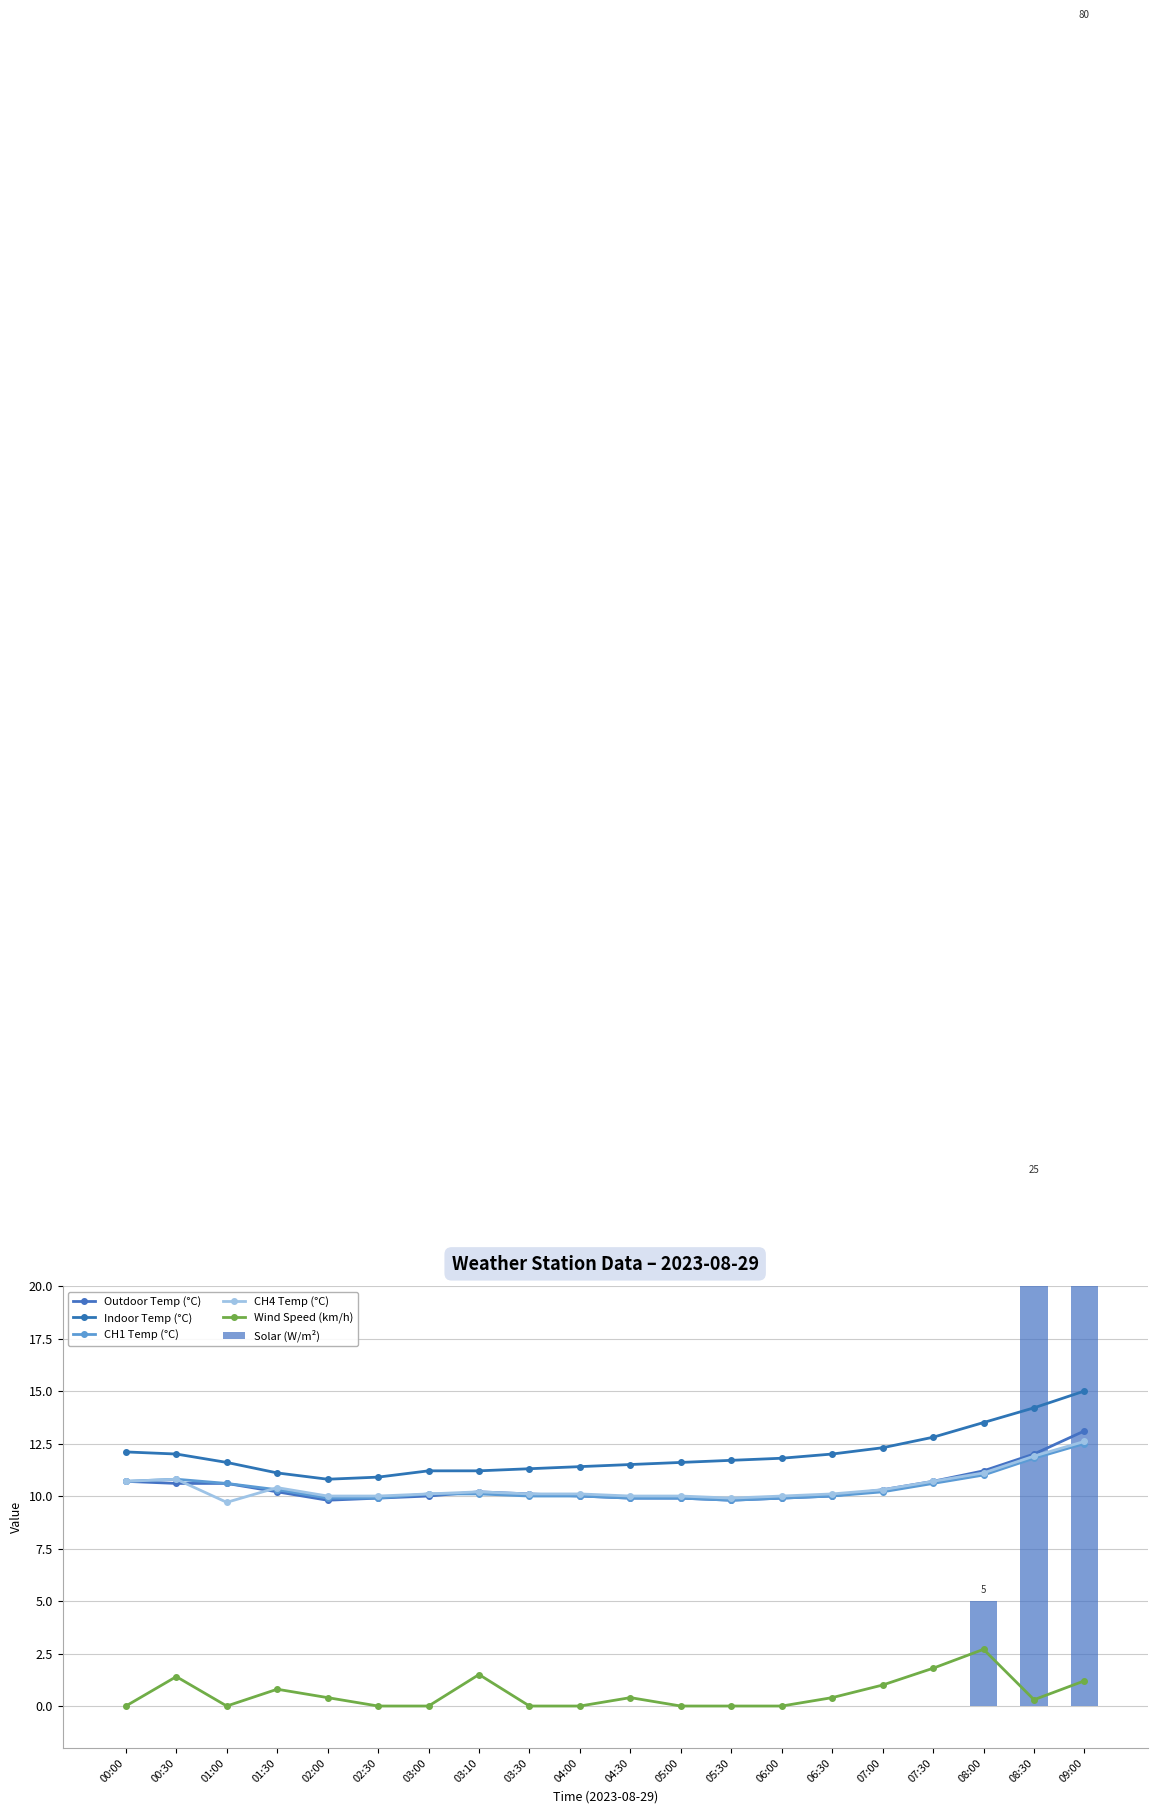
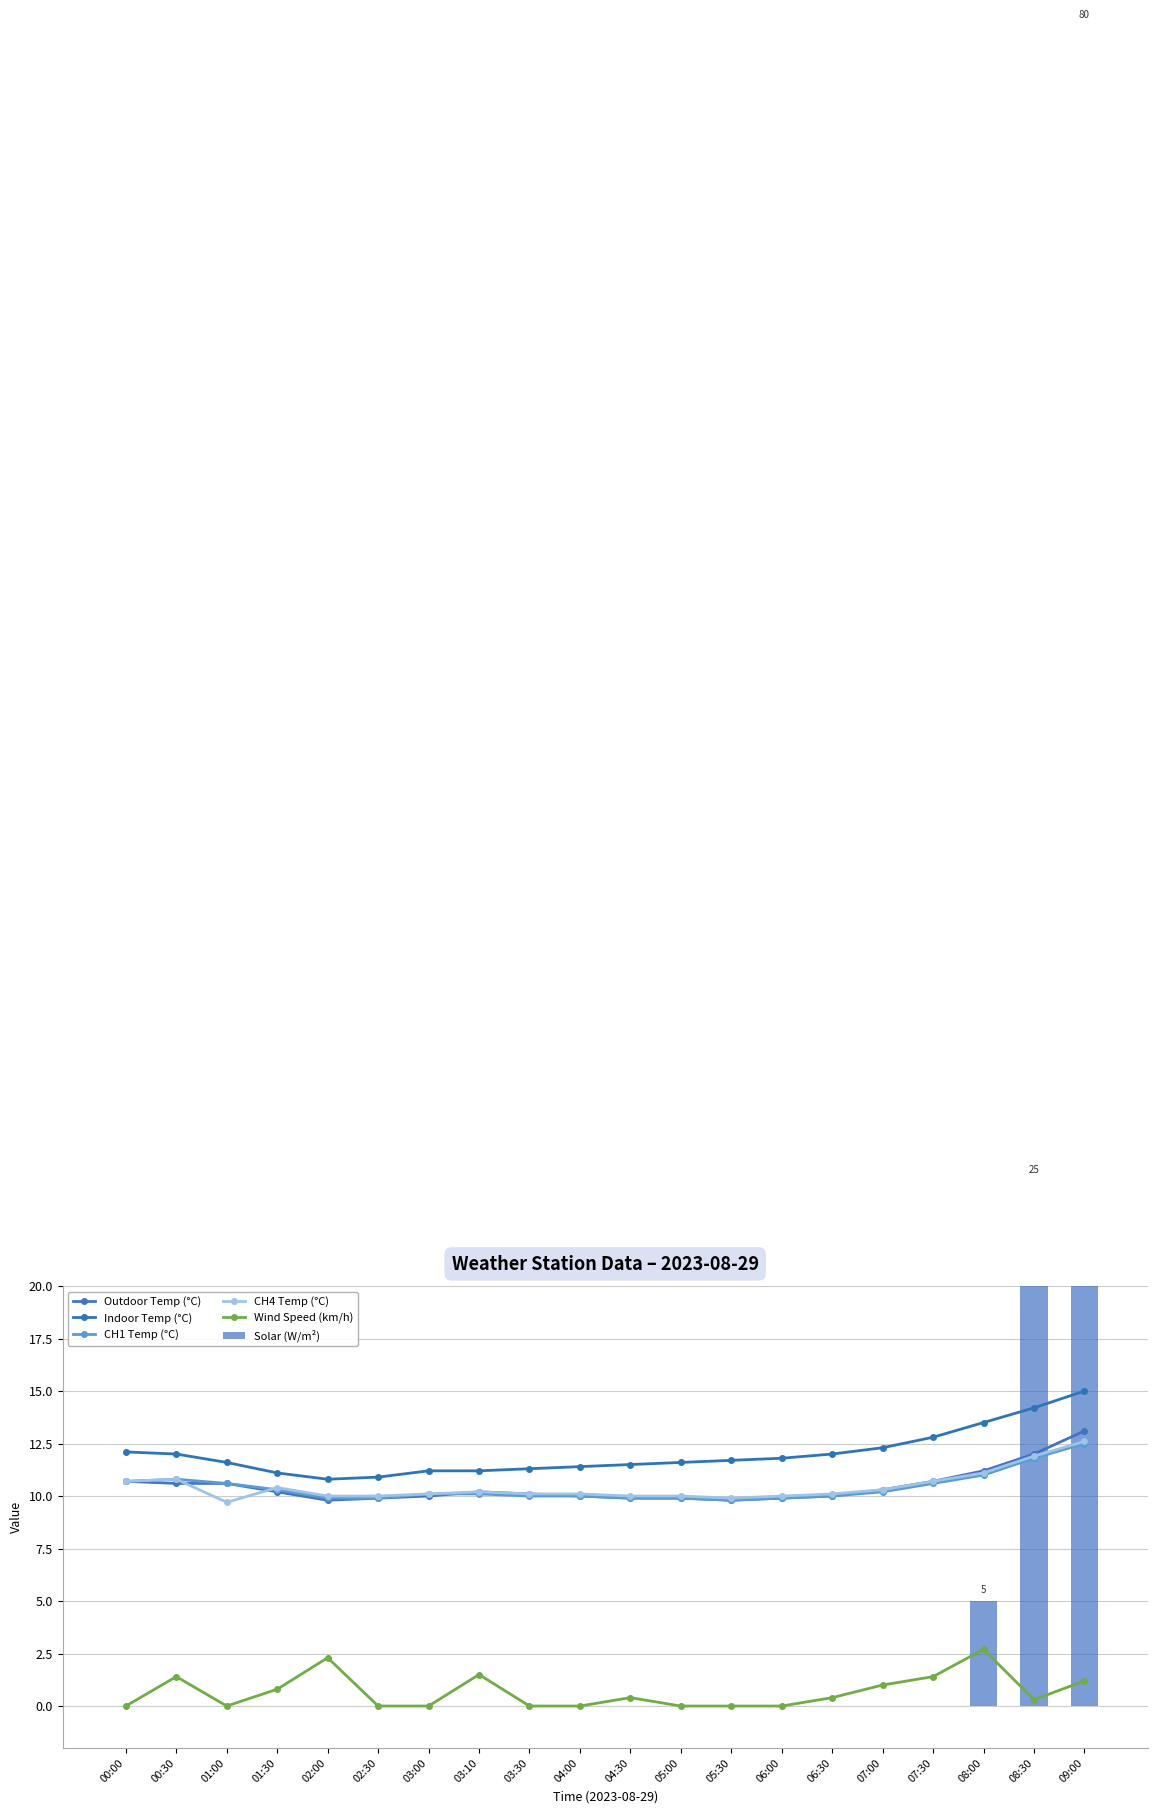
Wind Speed (km/h), 02:00: 0.4 -> 2.3
Wind Speed (km/h), 07:30: 1.8 -> 1.4
